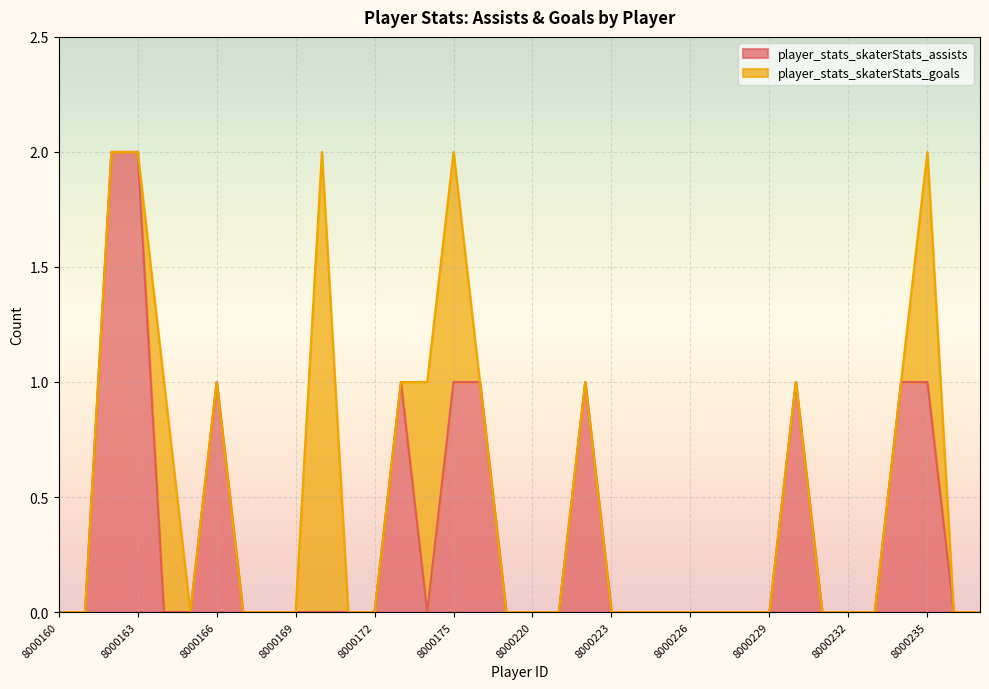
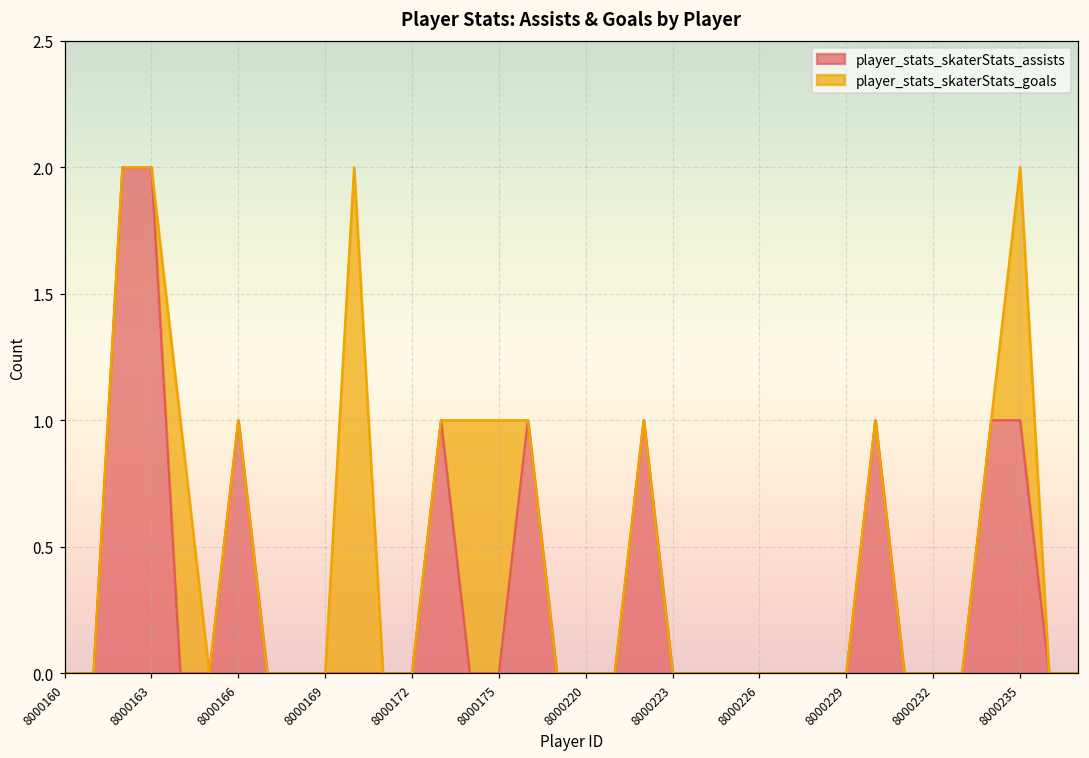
player_stats_skaterStats_assists, 8000175: 1 -> 0
